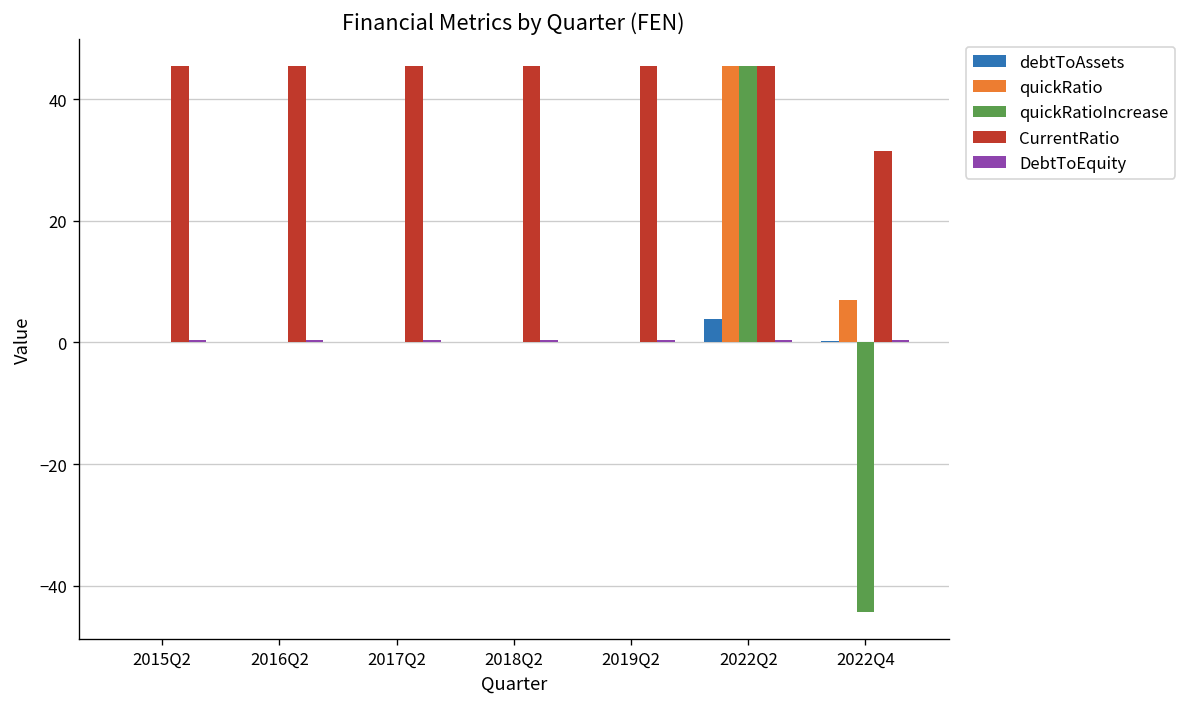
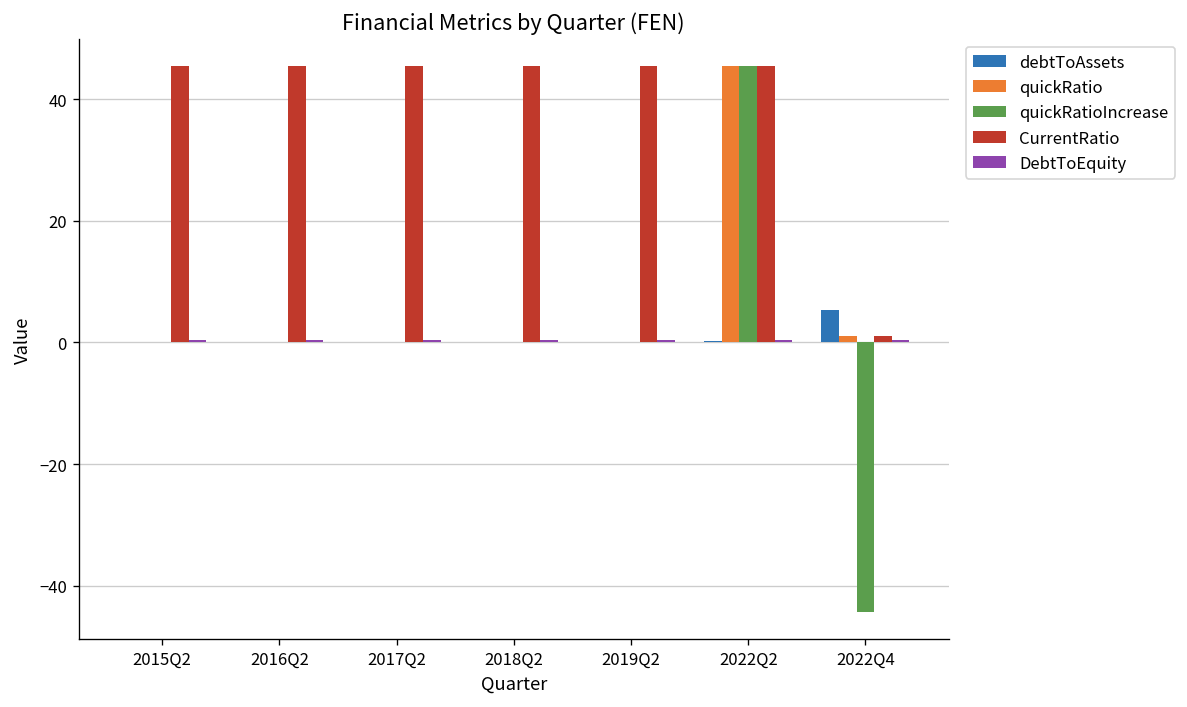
debtToAssets, 2022Q2: 4 -> 0
debtToAssets, 2022Q4: 0 -> 5
quickRatio, 2022Q4: 7 -> 1
CurrentRatio, 2022Q4: 31 -> 1
